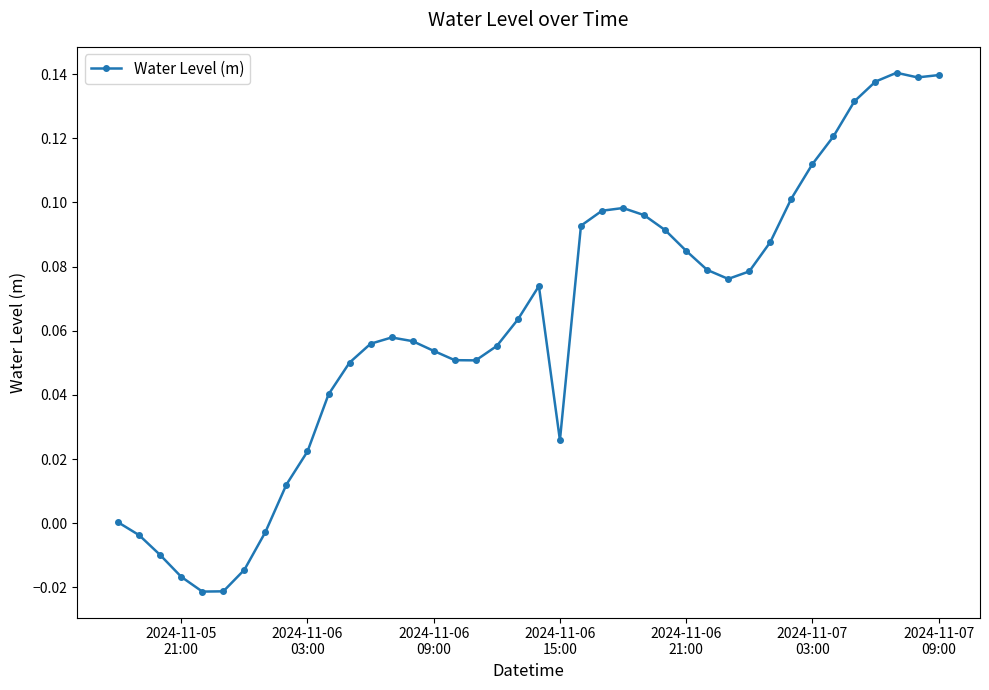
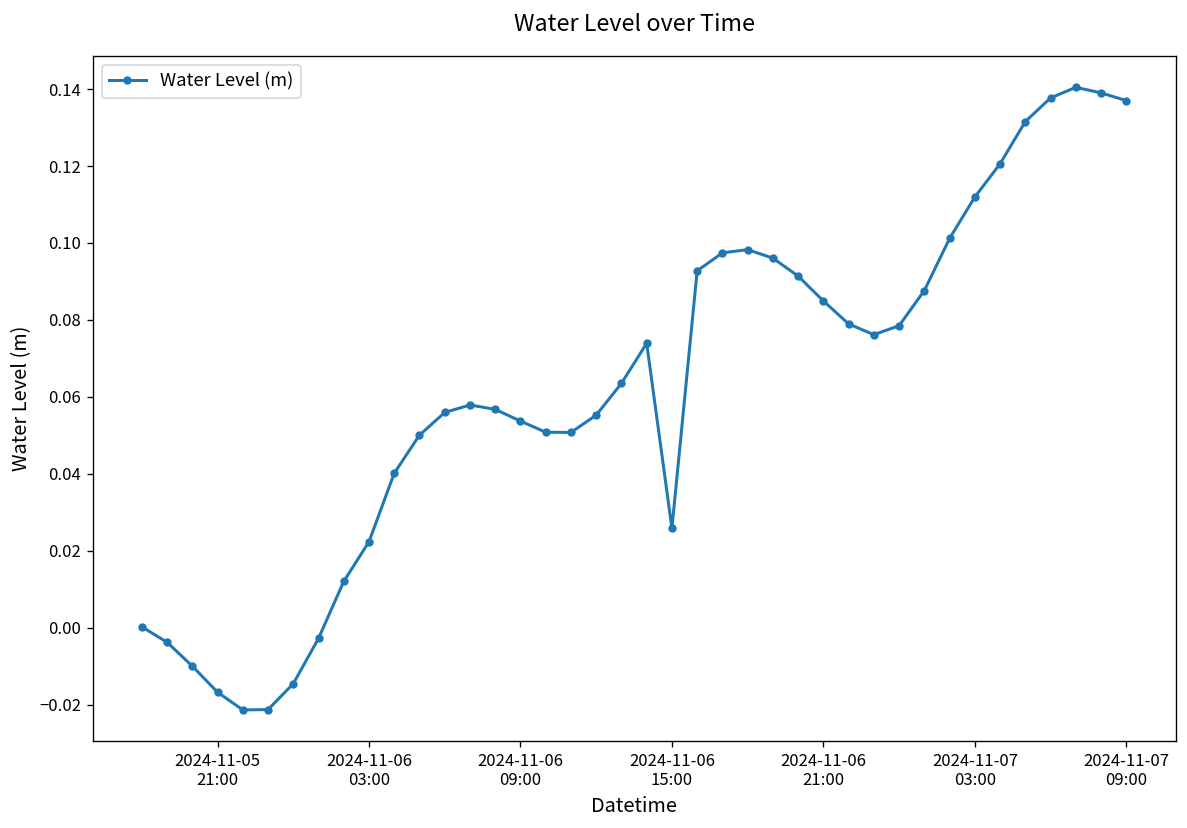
2024-11-07 09:00: 0.140 -> 0.137
